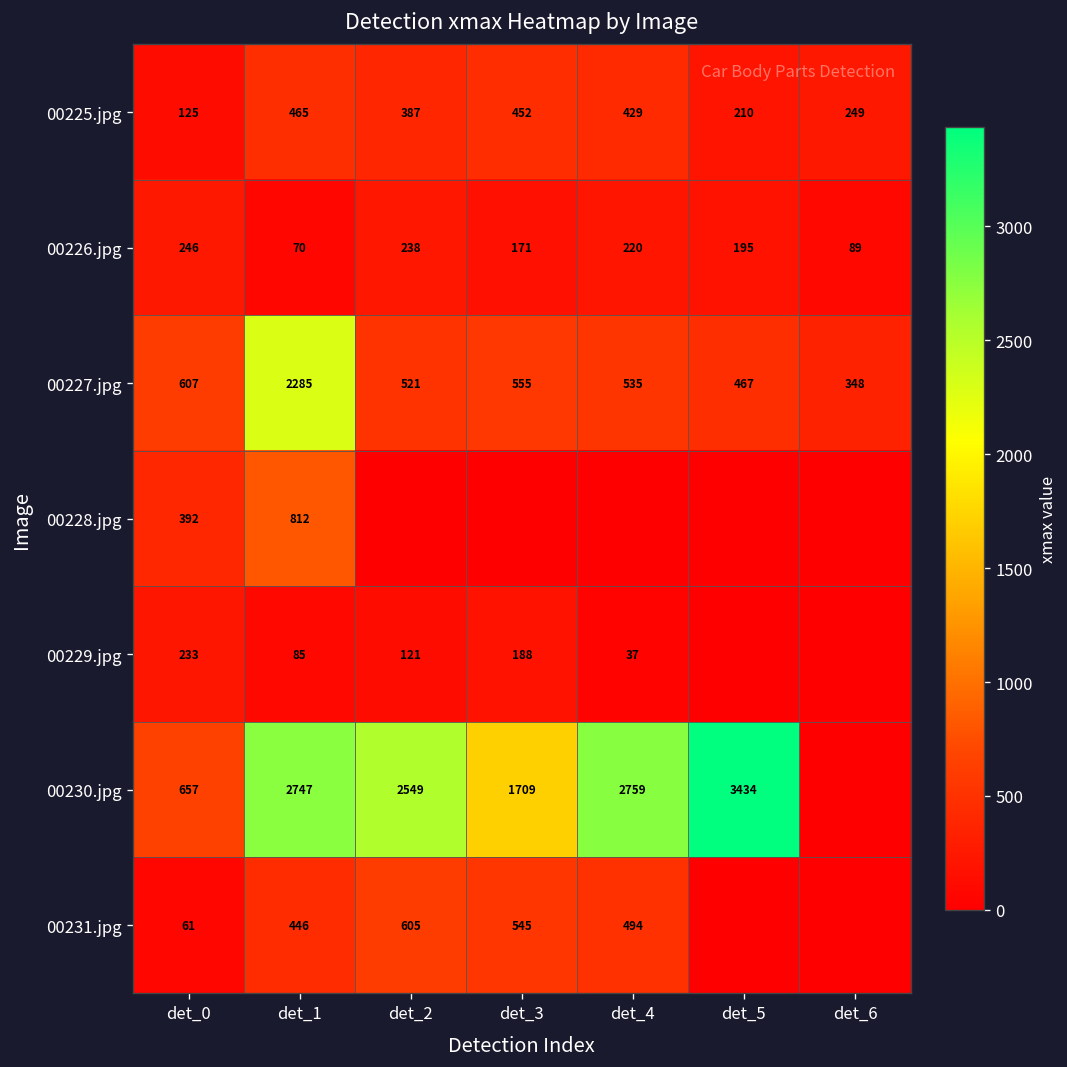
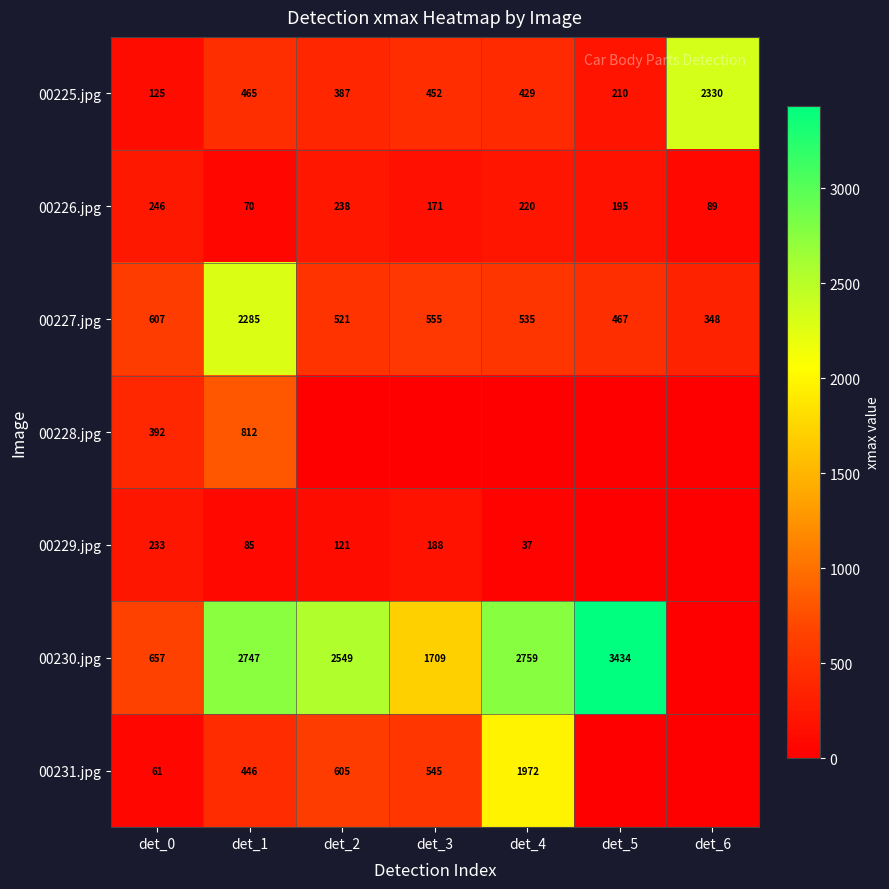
00225.jpg, det_6: 249 -> 2330
00231.jpg, det_4: 494 -> 1972
